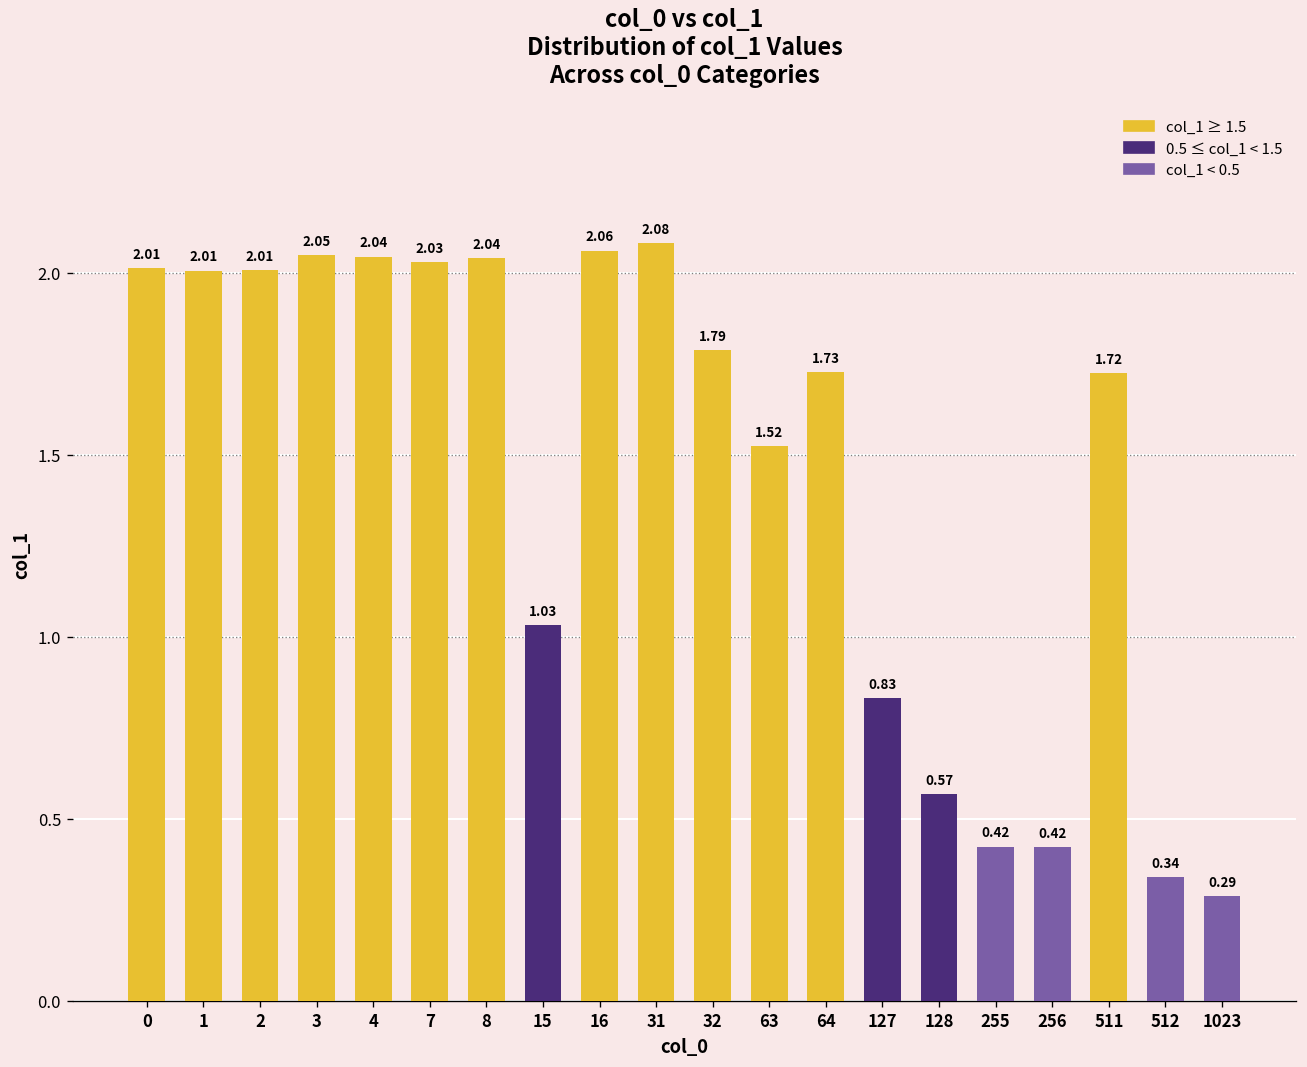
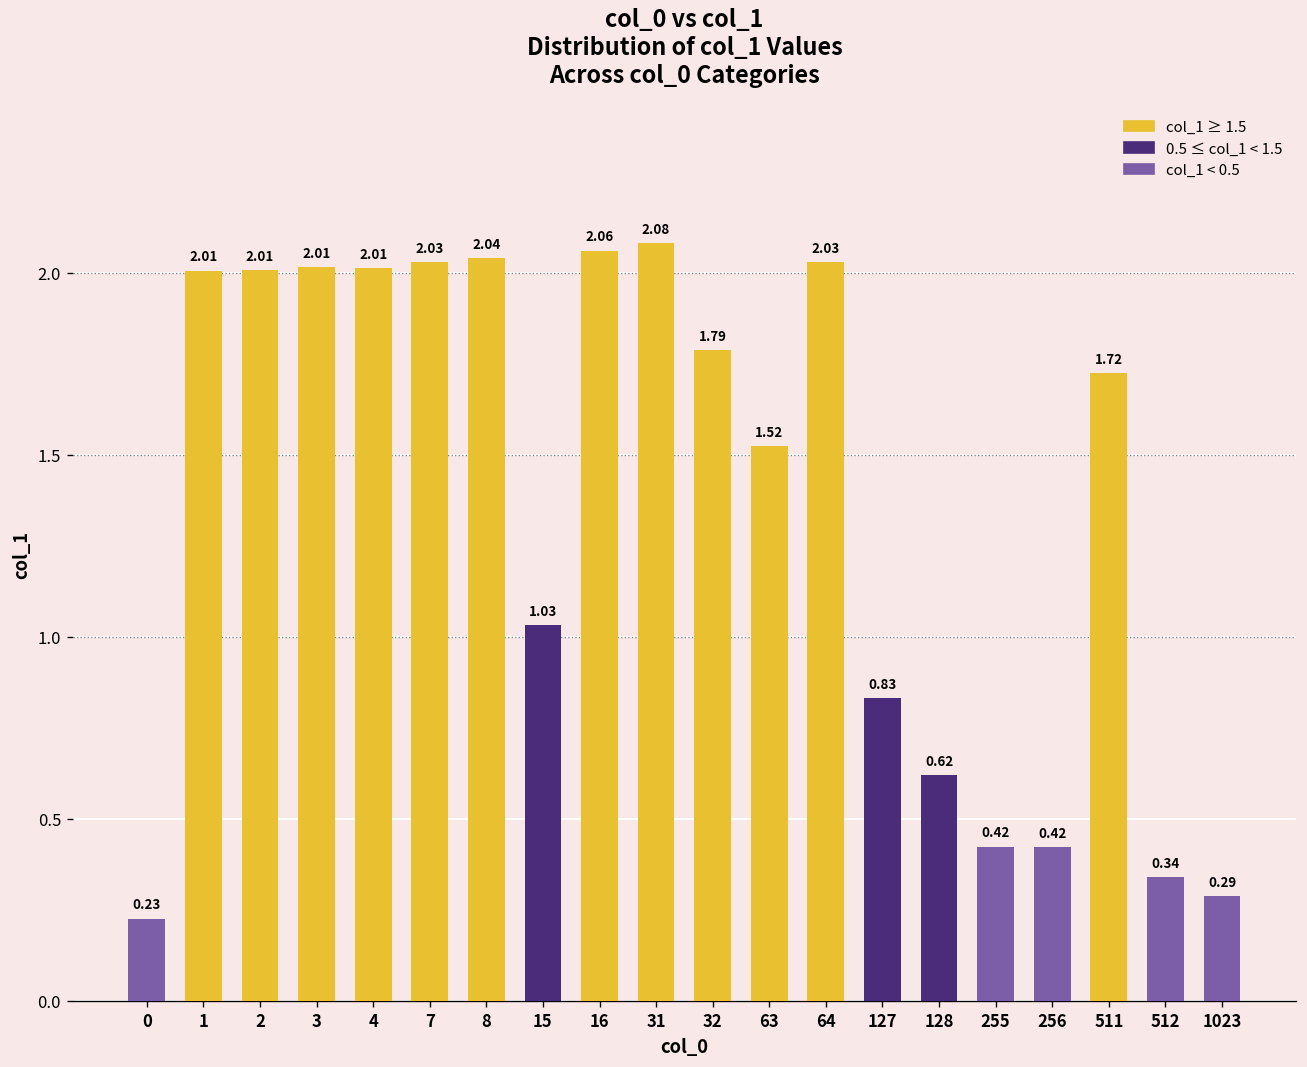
0: 2.01 -> 0.23
3: 2.05 -> 2.01
4: 2.04 -> 2.01
64: 1.73 -> 2.03
128: 0.57 -> 0.62
